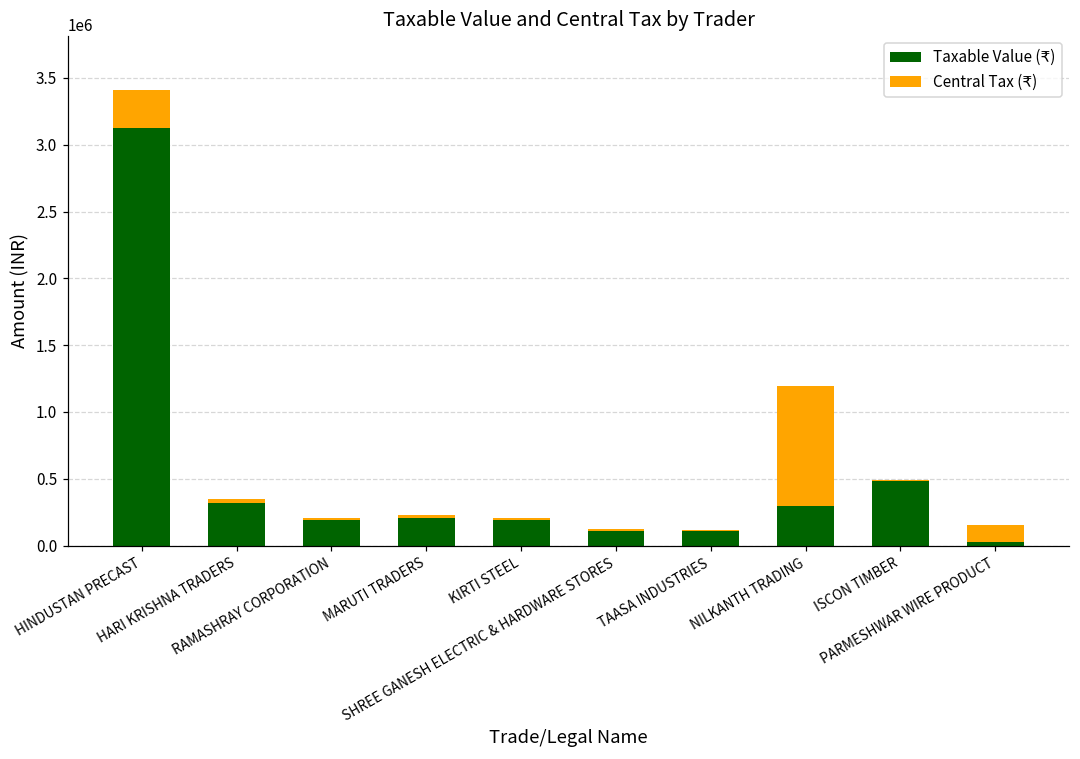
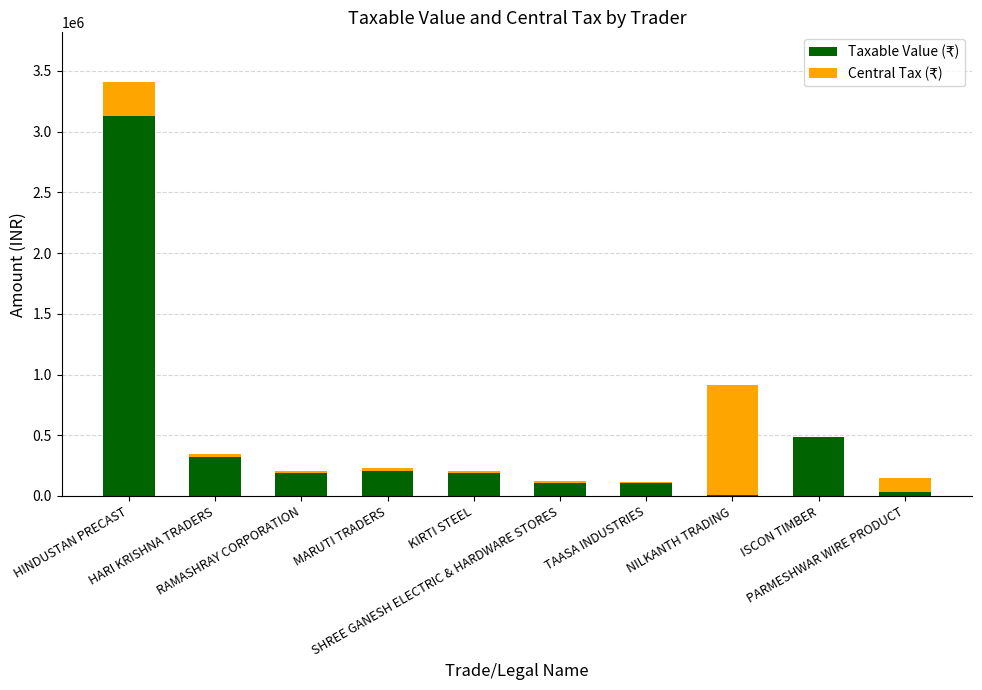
Taxable Value (₹), NILKANTH TRADING: 290000 -> 10000
